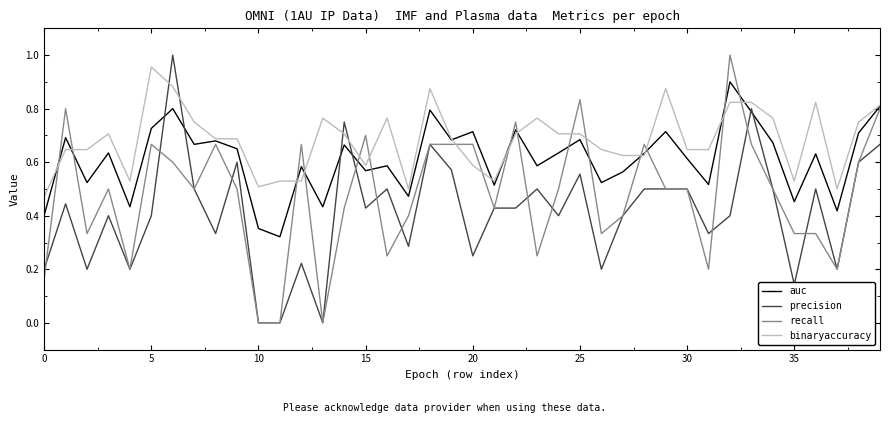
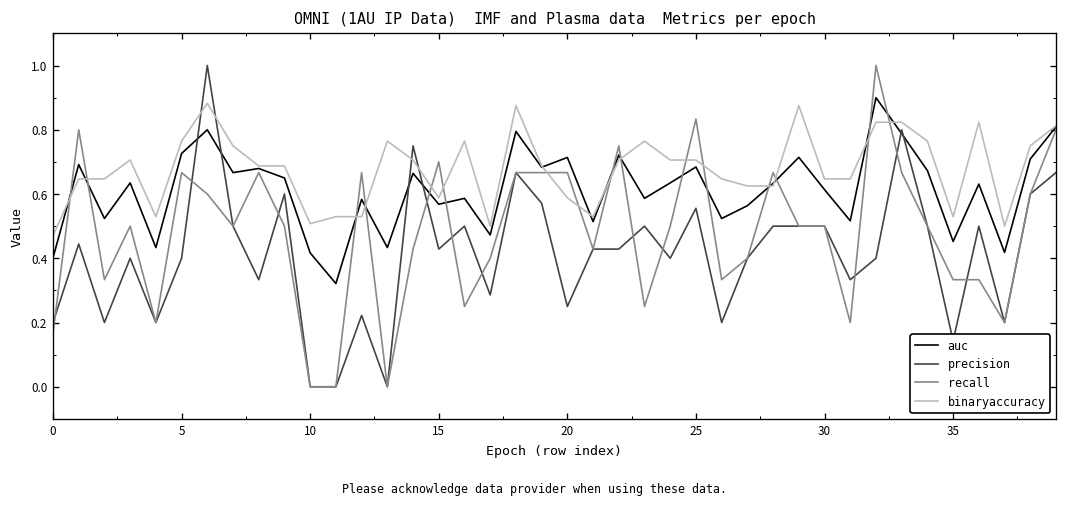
binaryaccuracy, 5: 0.96 -> 0.76
auc, 10: 0.35 -> 0.42
